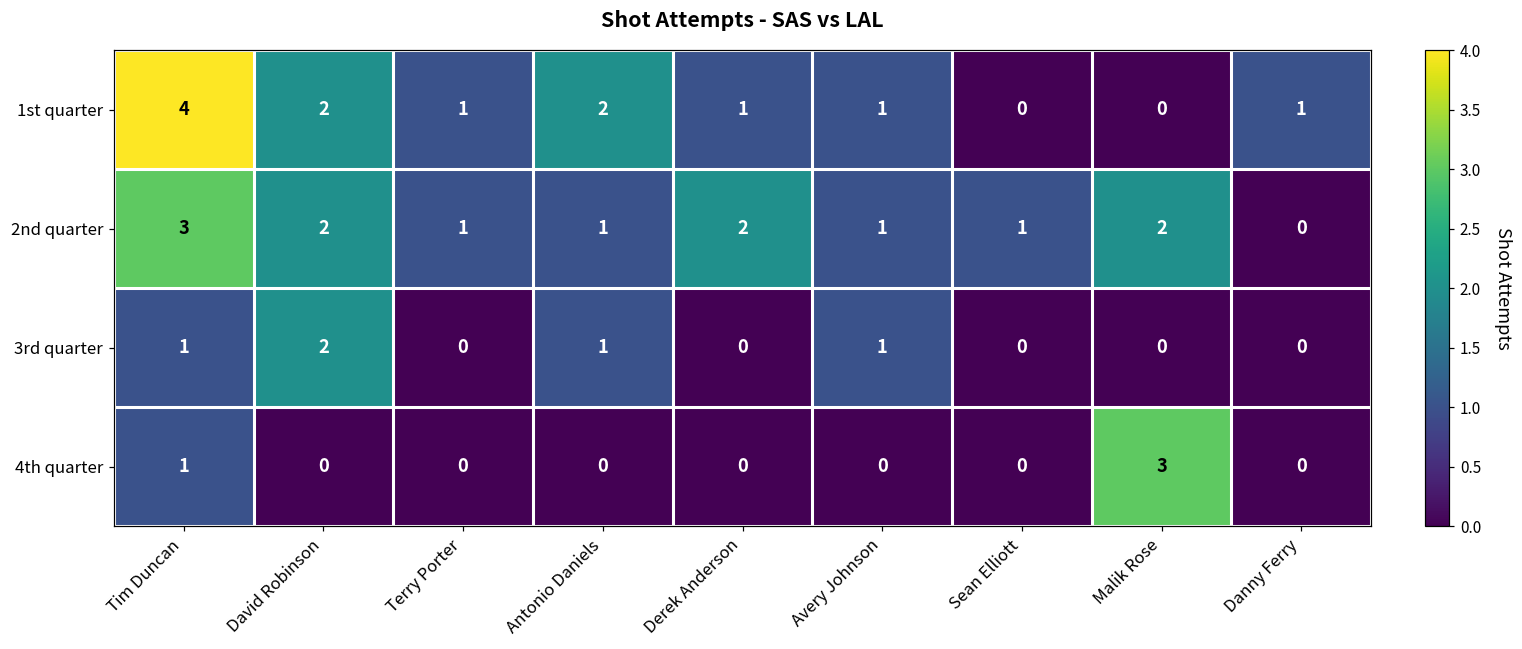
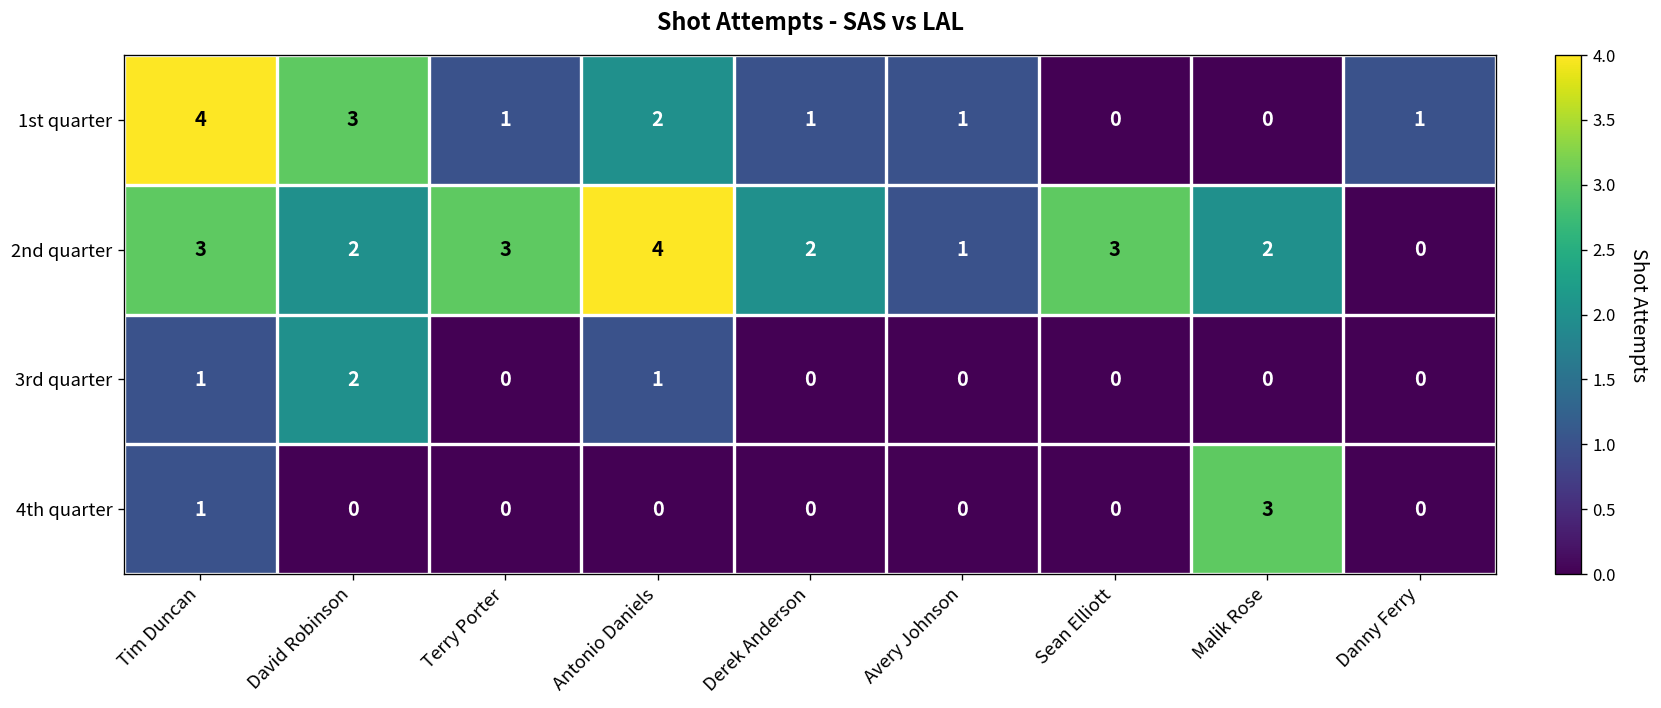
1st quarter, David Robinson: 2 -> 3
2nd quarter, Terry Porter: 1 -> 3
2nd quarter, Antonio Daniels: 1 -> 4
2nd quarter, Sean Elliott: 1 -> 3
3rd quarter, Avery Johnson: 1 -> 0
